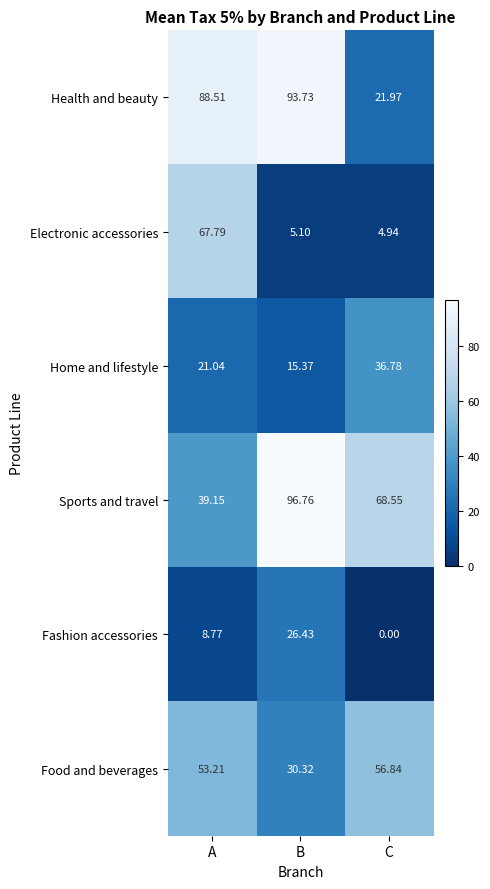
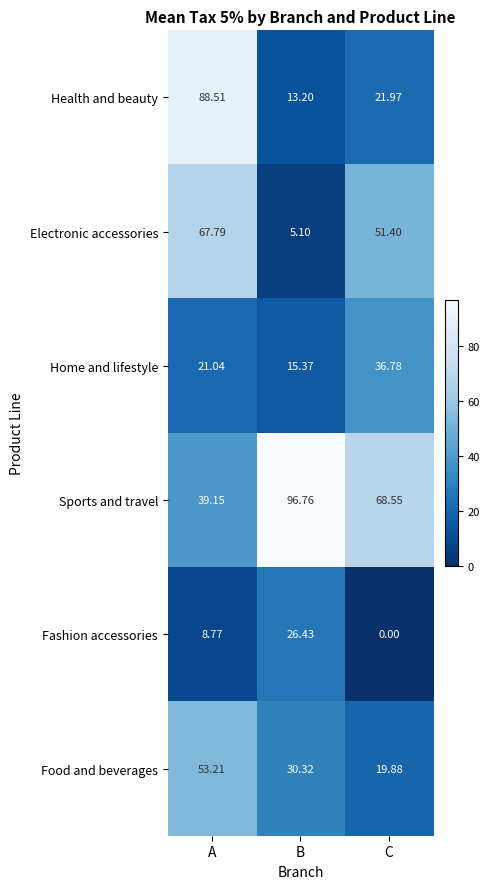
Health and beauty, B: 93.73 -> 13.20
Electronic accessories, C: 4.94 -> 51.40
Food and beverages, C: 56.84 -> 19.88
